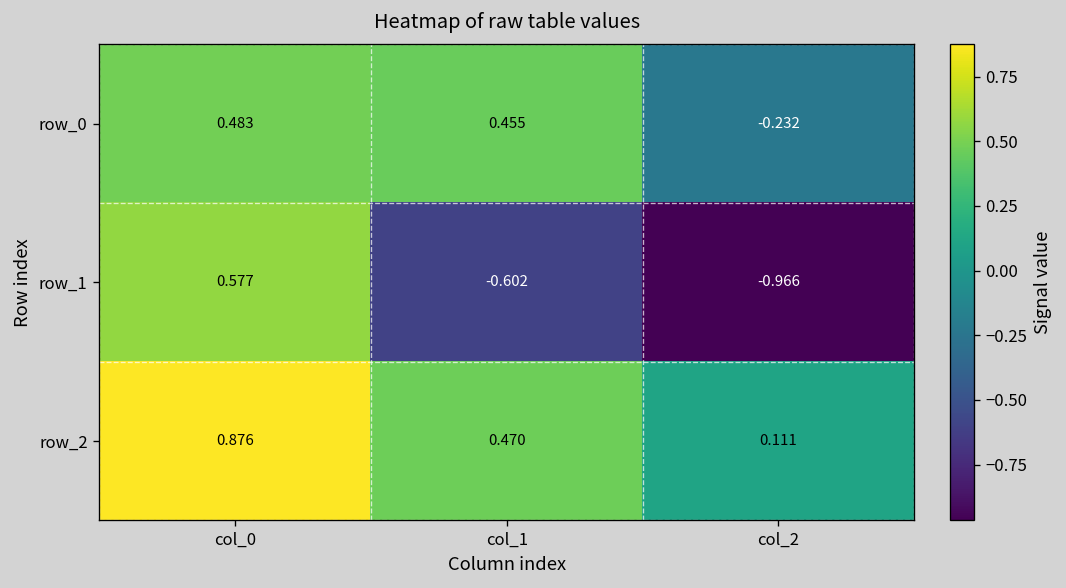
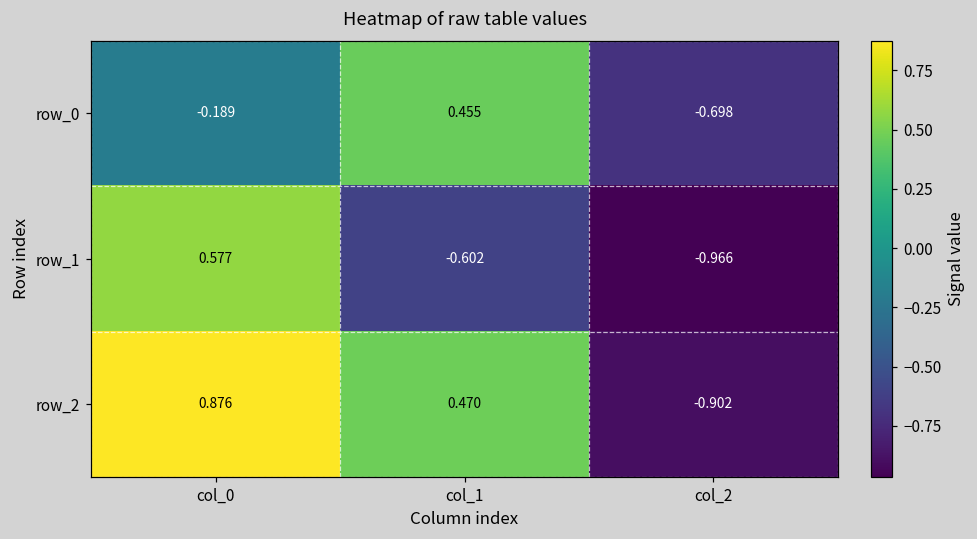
row_0, col_0: 0.483 -> -0.189
row_0, col_2: -0.232 -> -0.698
row_2, col_2: 0.111 -> -0.902
